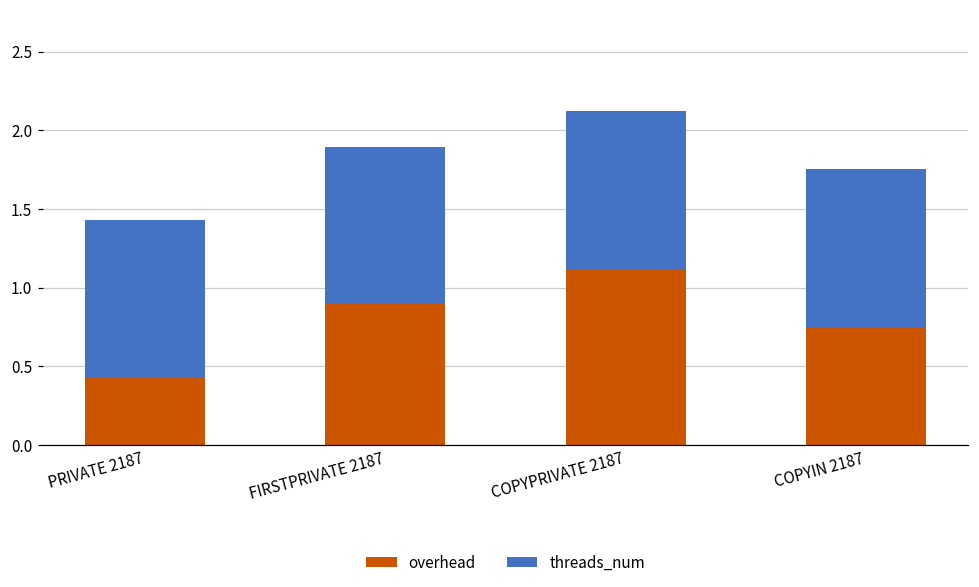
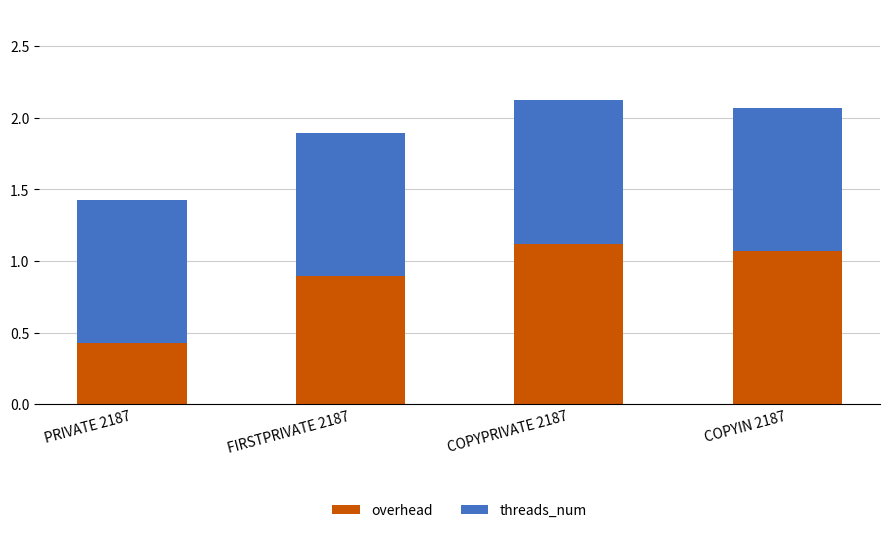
overhead, COPYIN 2187: 0.75 -> 1.07
